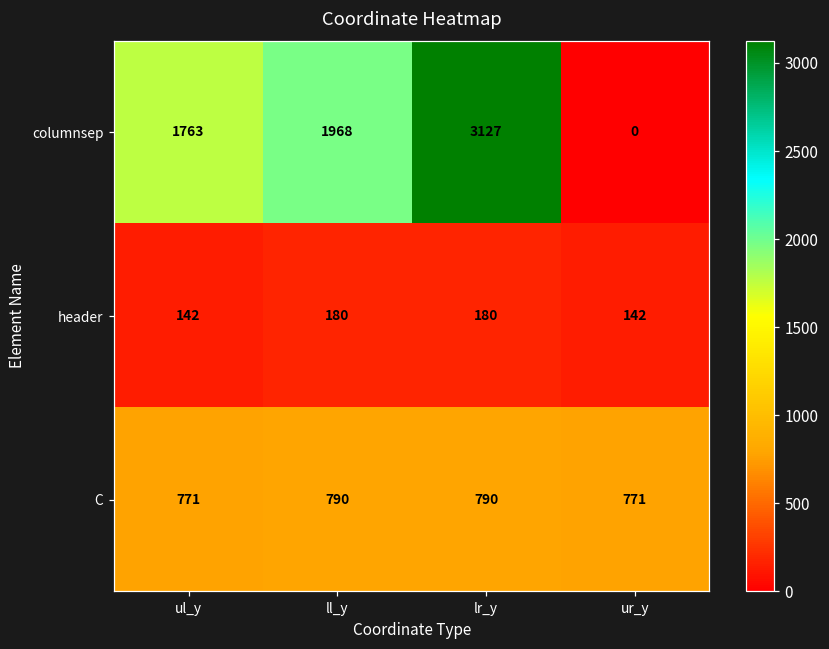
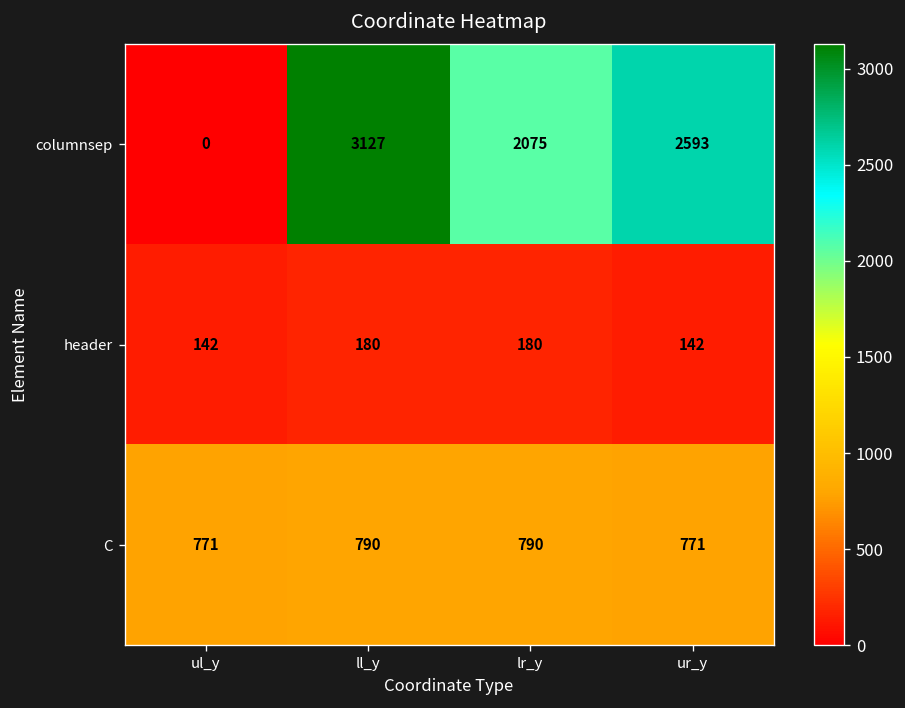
columnsep, ul_y: 1763 -> 0
columnsep, ll_y: 1968 -> 3127
columnsep, lr_y: 3127 -> 2075
columnsep, ur_y: 0 -> 2593
